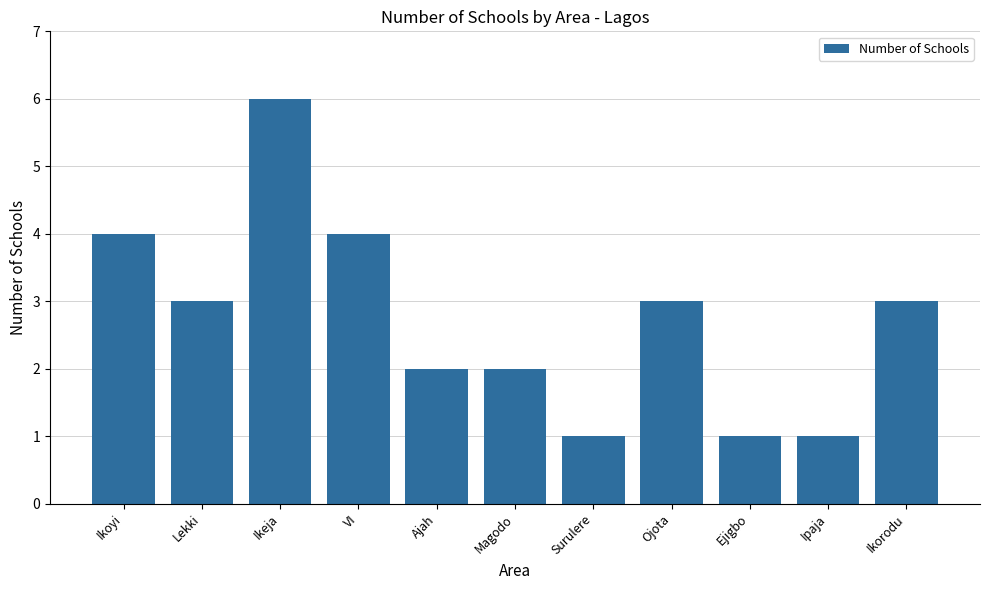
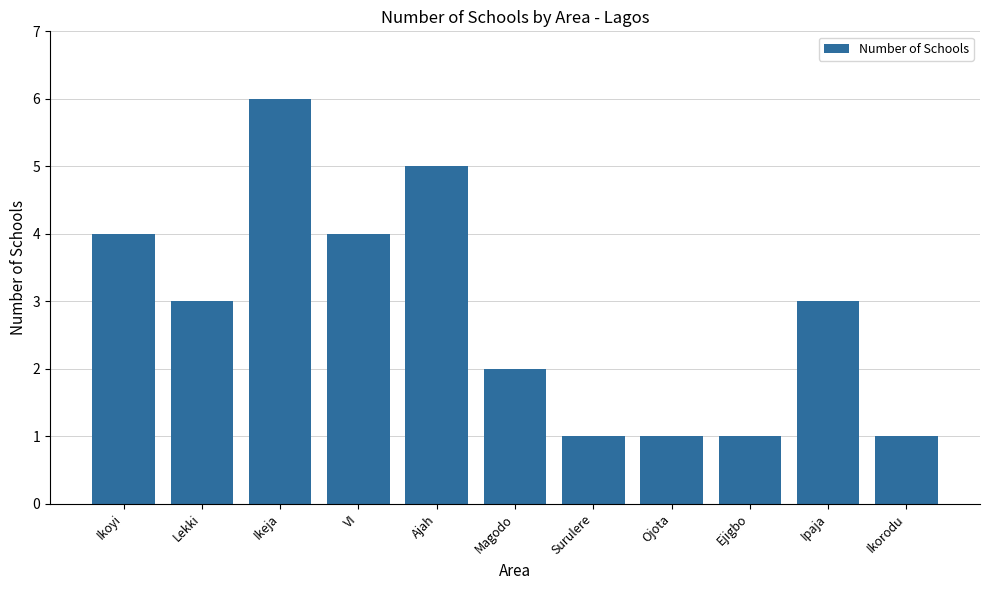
Ajah: 2 -> 5
Ojota: 3 -> 1
Ipaja: 1 -> 3
Ikorodu: 3 -> 1
